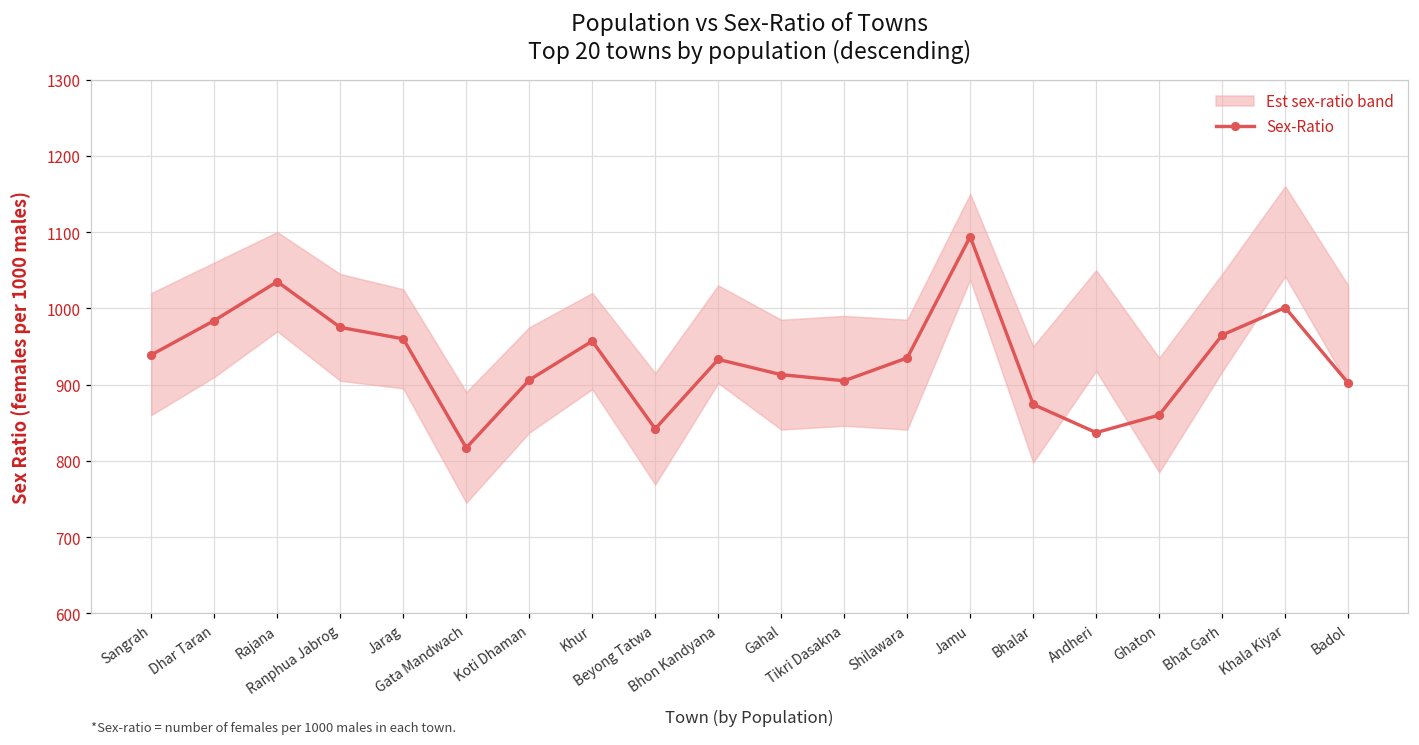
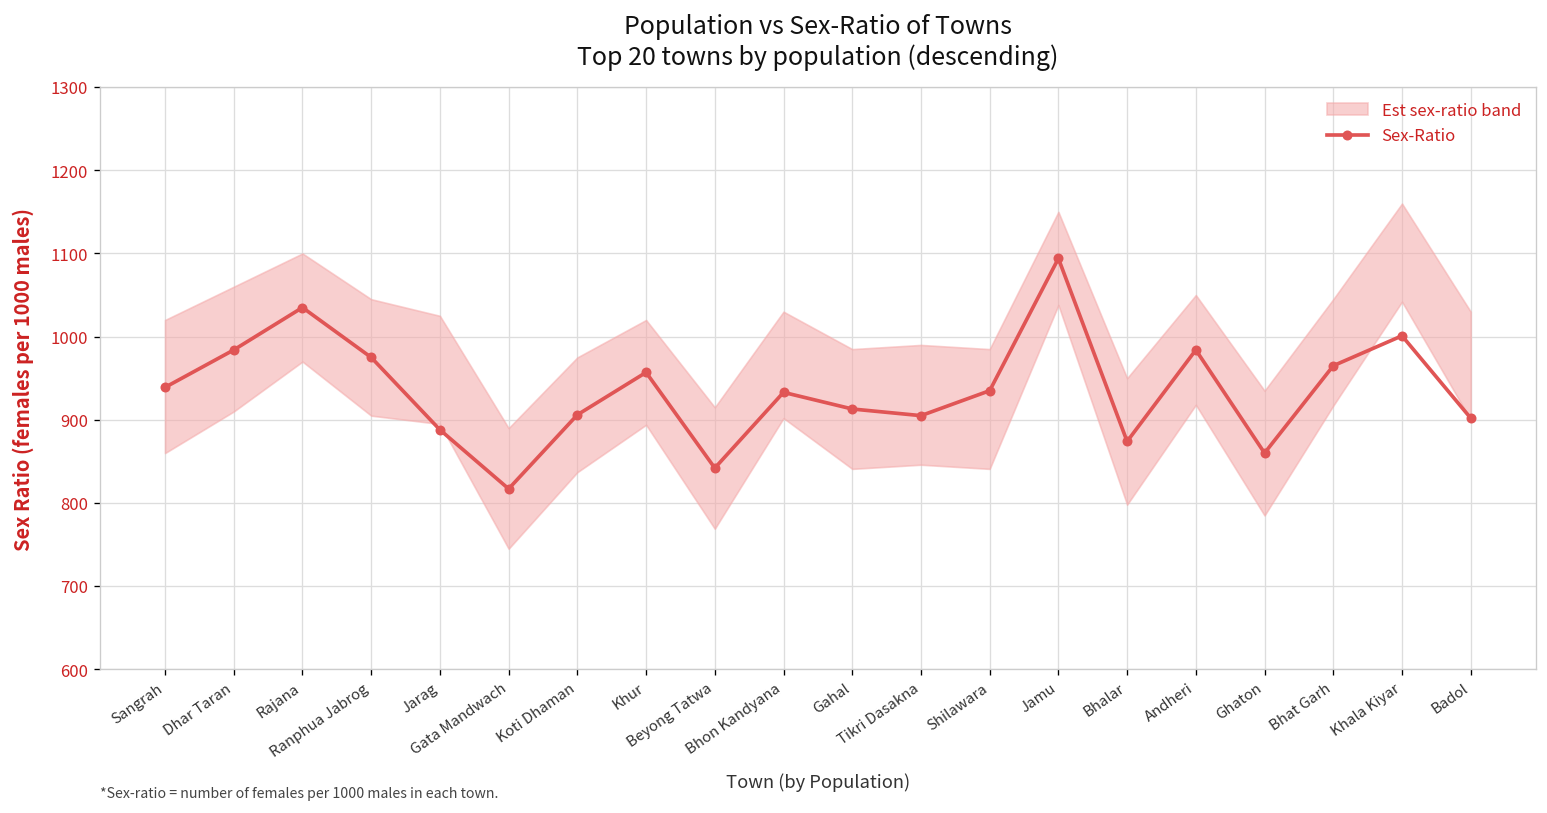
Sex-Ratio, Jarag: 960 -> 890
Sex-Ratio, Andheri: 840 -> 980
